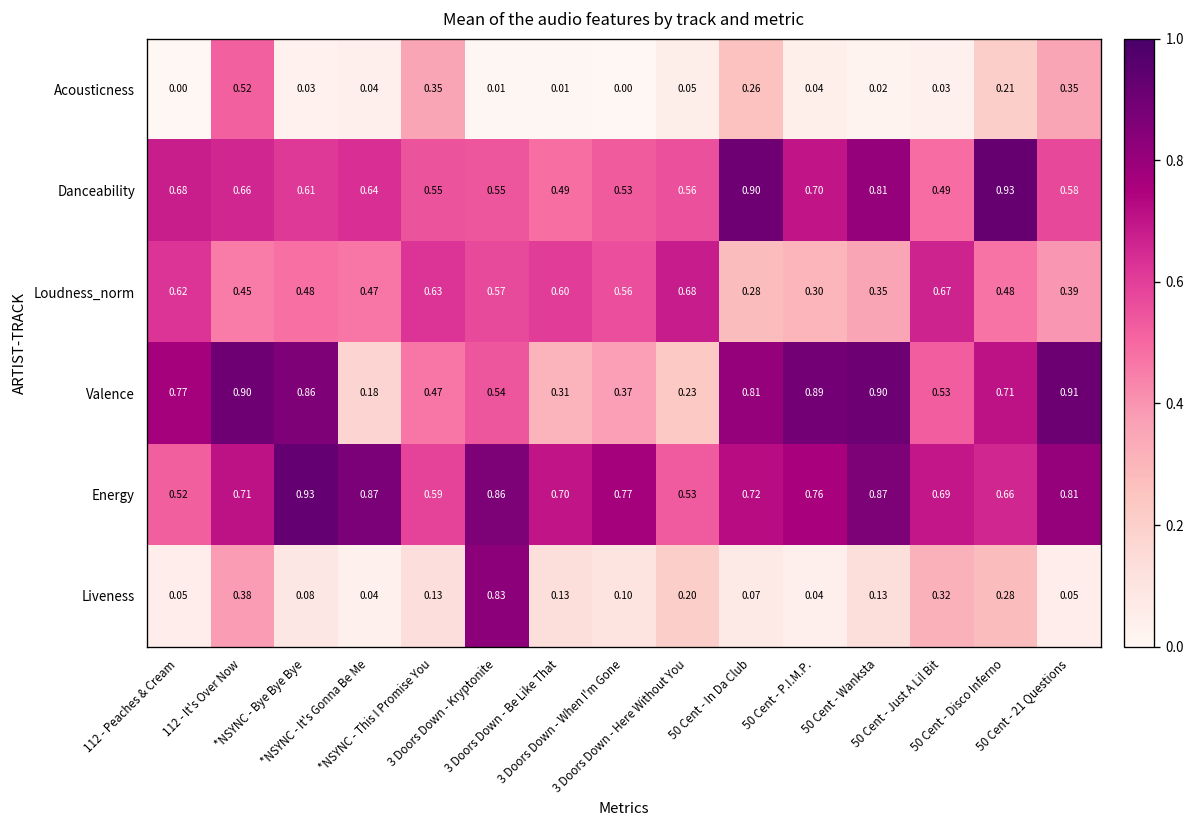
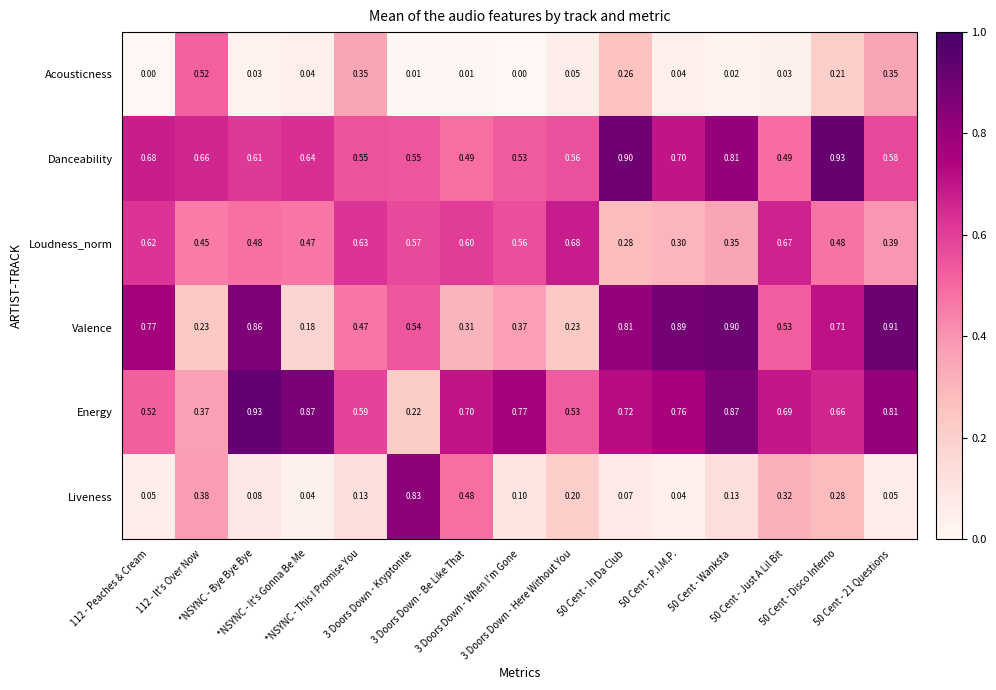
Valence, 112 - It's Over Now: 0.90 -> 0.23
Energy, 112 - It's Over Now: 0.71 -> 0.37
Energy, 3 Doors Down - Kryptonite: 0.86 -> 0.22
Liveness, 3 Doors Down - Be Like That: 0.13 -> 0.48
